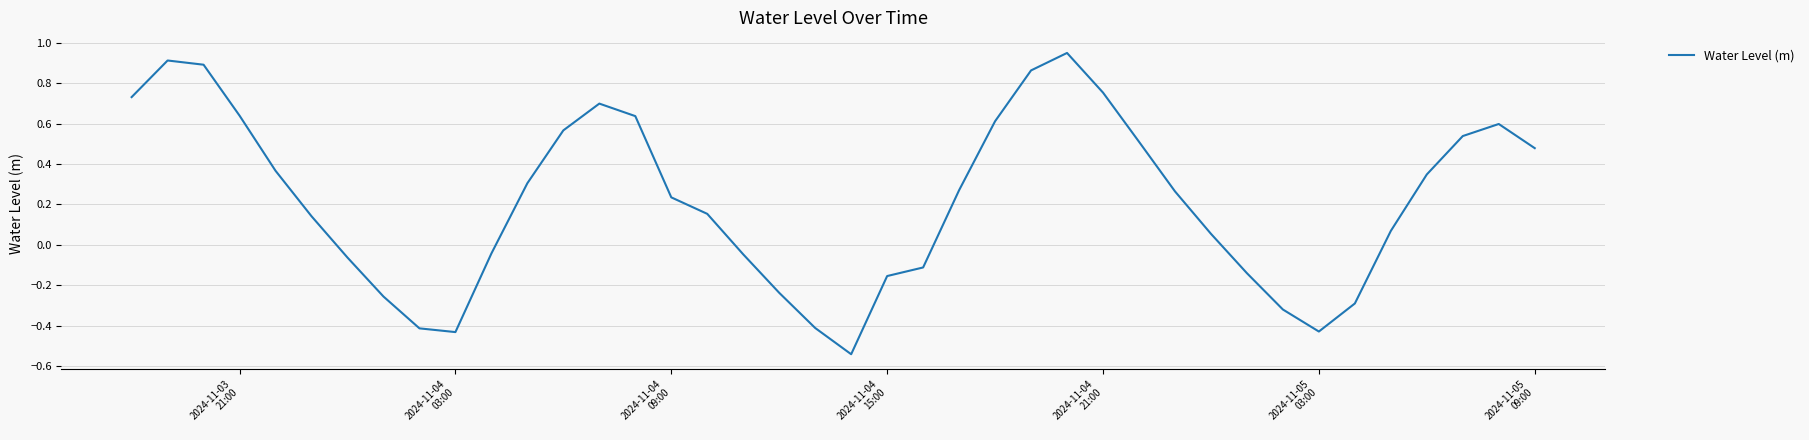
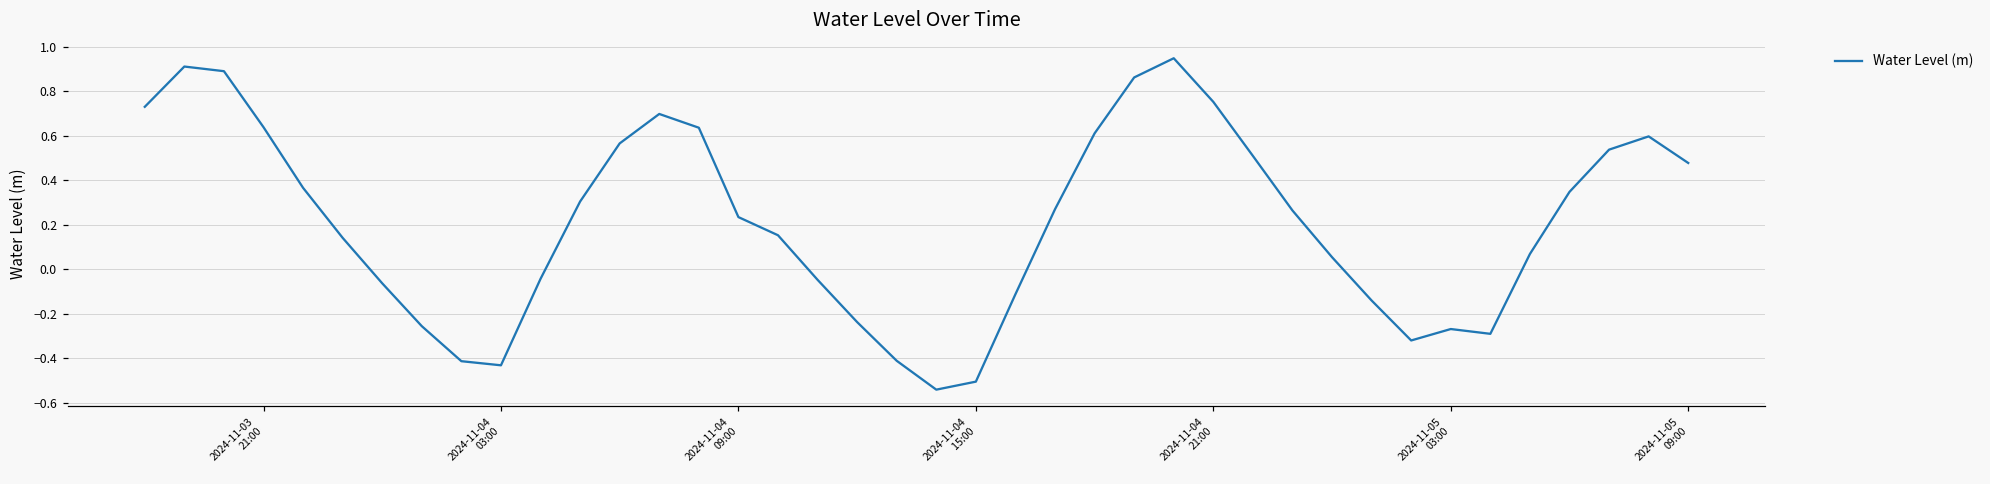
2024-11-04 15:00: -0.15 -> -0.51
2024-11-05 03:00: -0.43 -> -0.27
